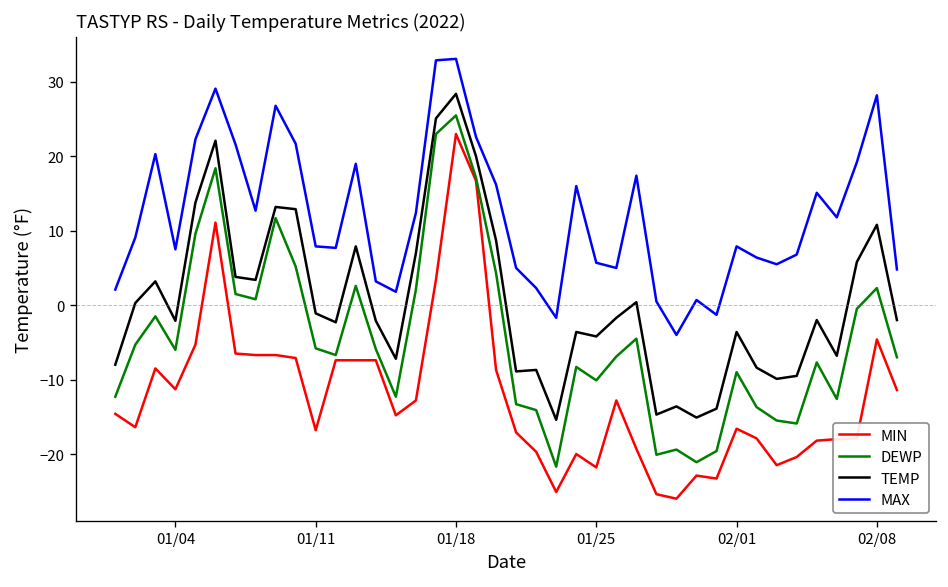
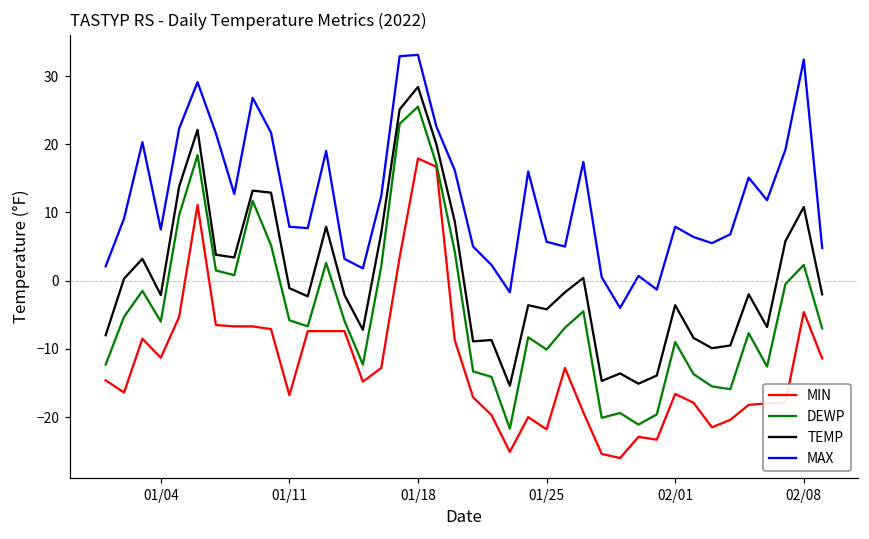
MIN, 01/18: 23 -> 18
MAX, 02/08: 28 -> 32
